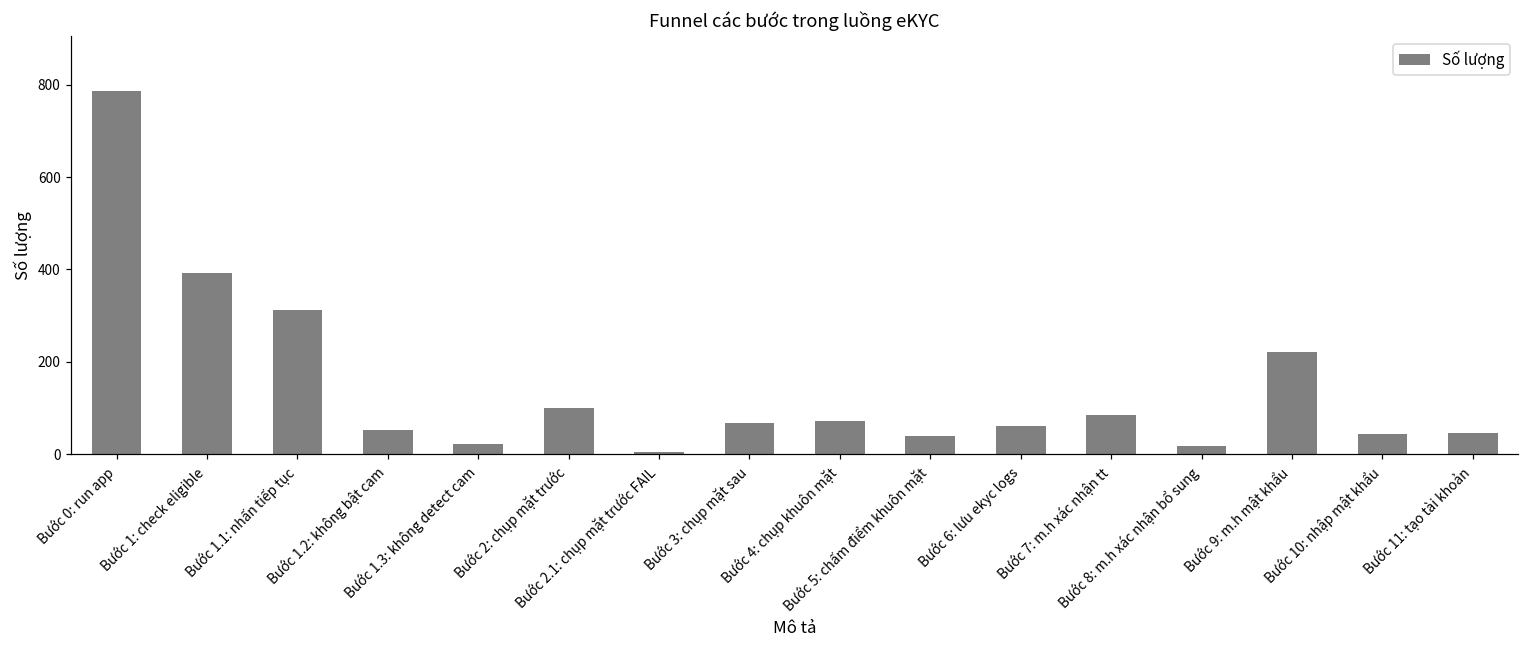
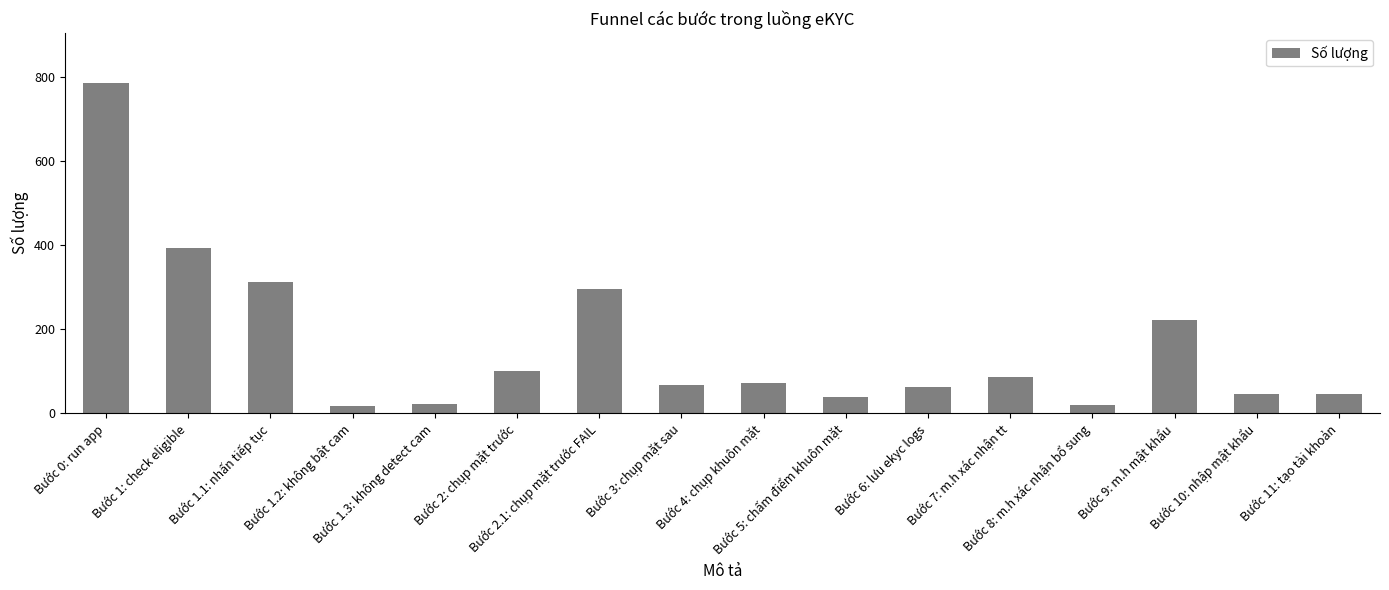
Bước 1.2: không bật cam: 50 -> 20
Bước 2.1: chụp mặt trước FAIL: 10 -> 300
